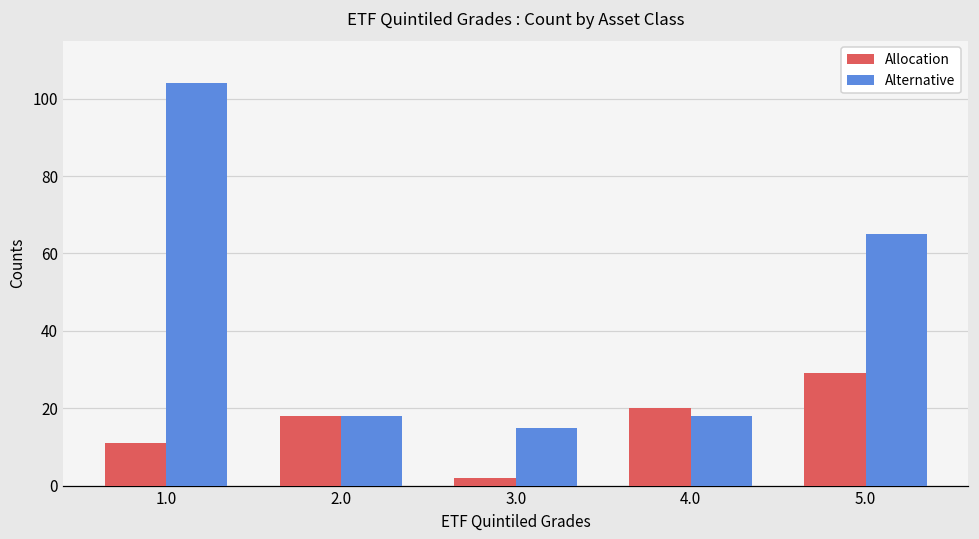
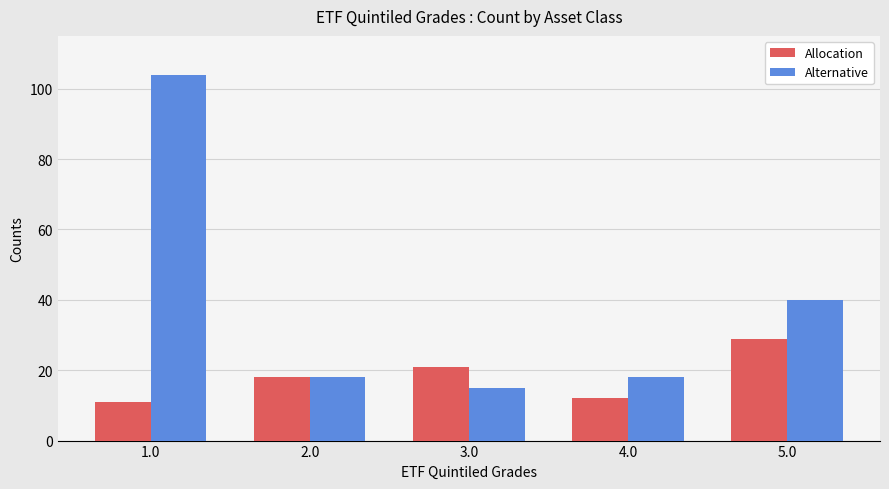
Allocation, 3.0: 2 -> 21
Allocation, 4.0: 20 -> 12
Alternative, 5.0: 65 -> 40
